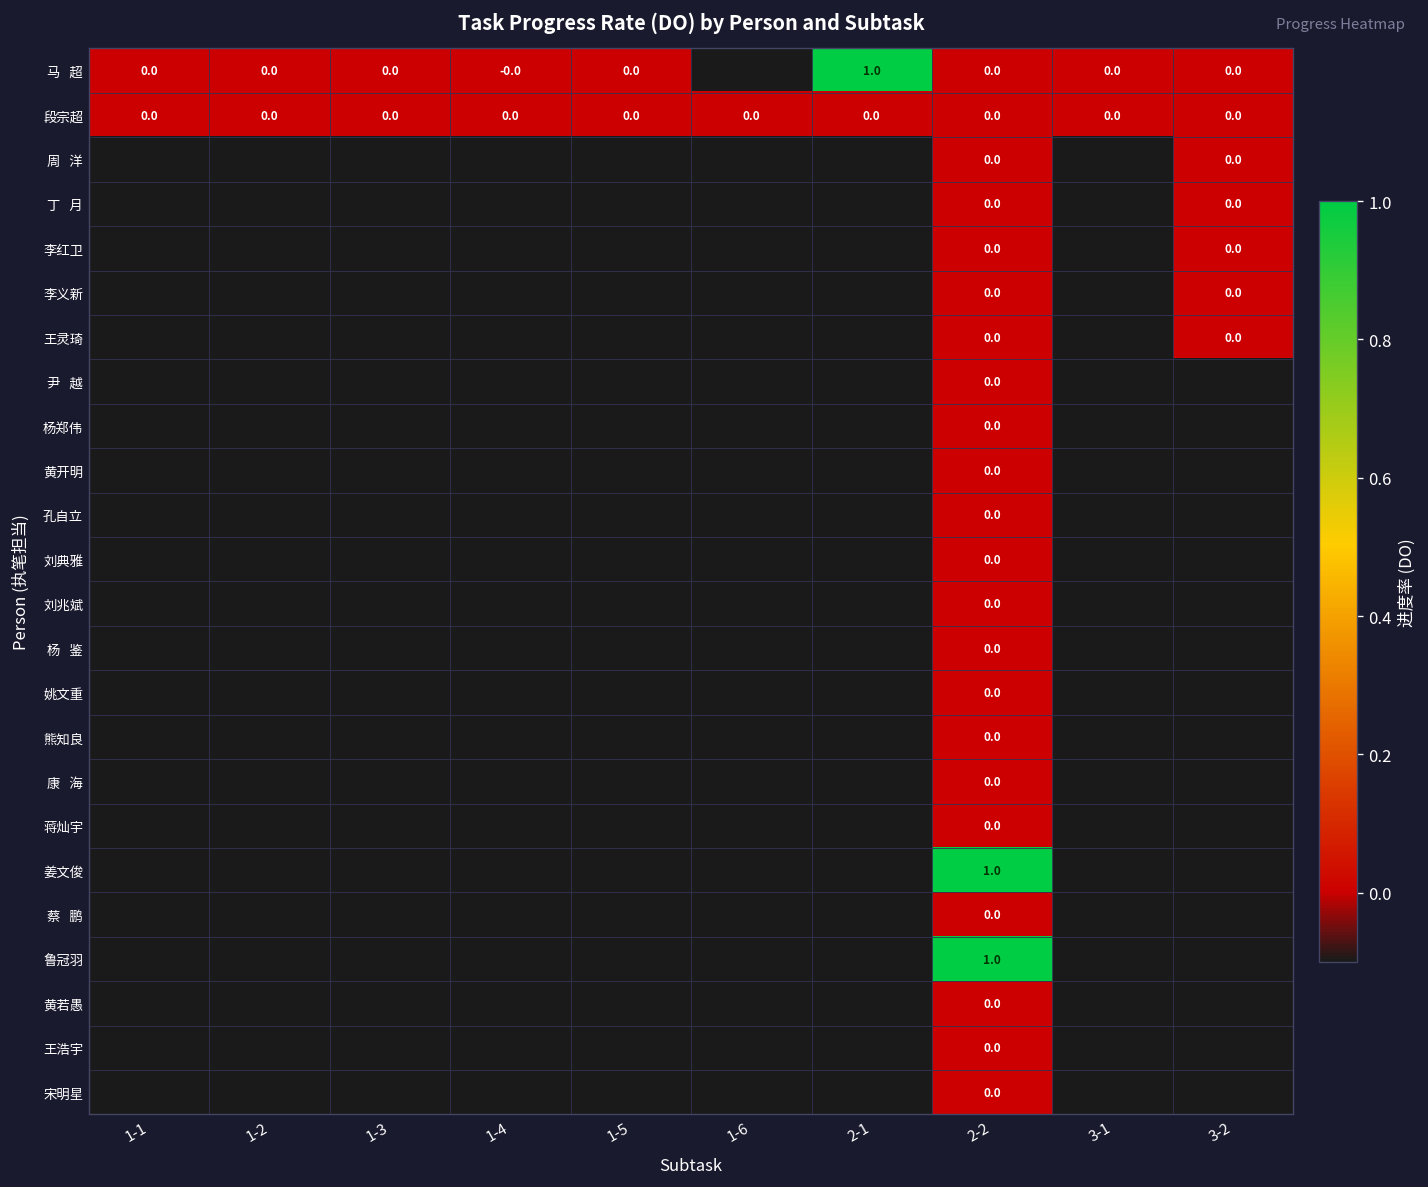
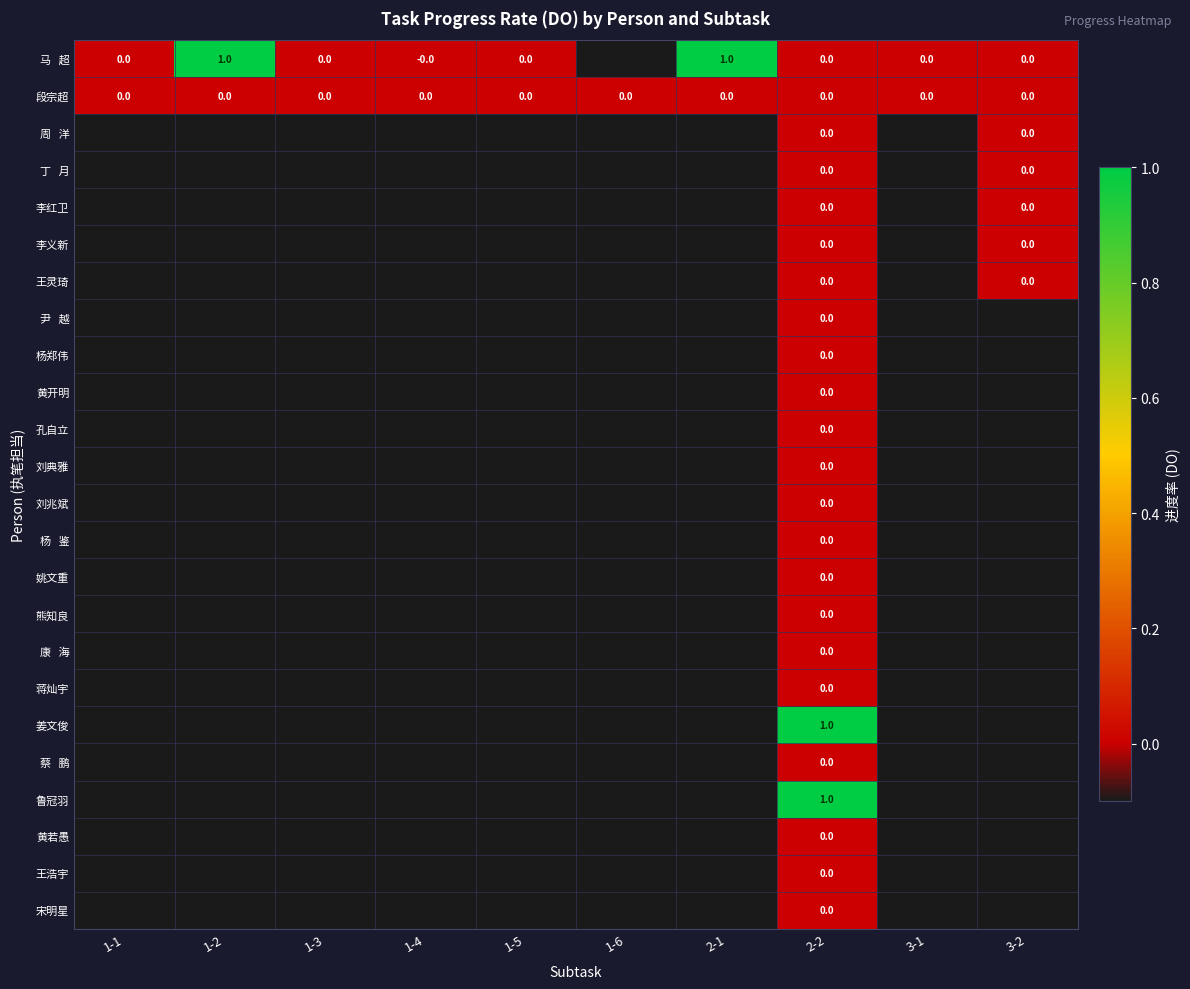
马 超, 1-2: 0.0 -> 1.0
